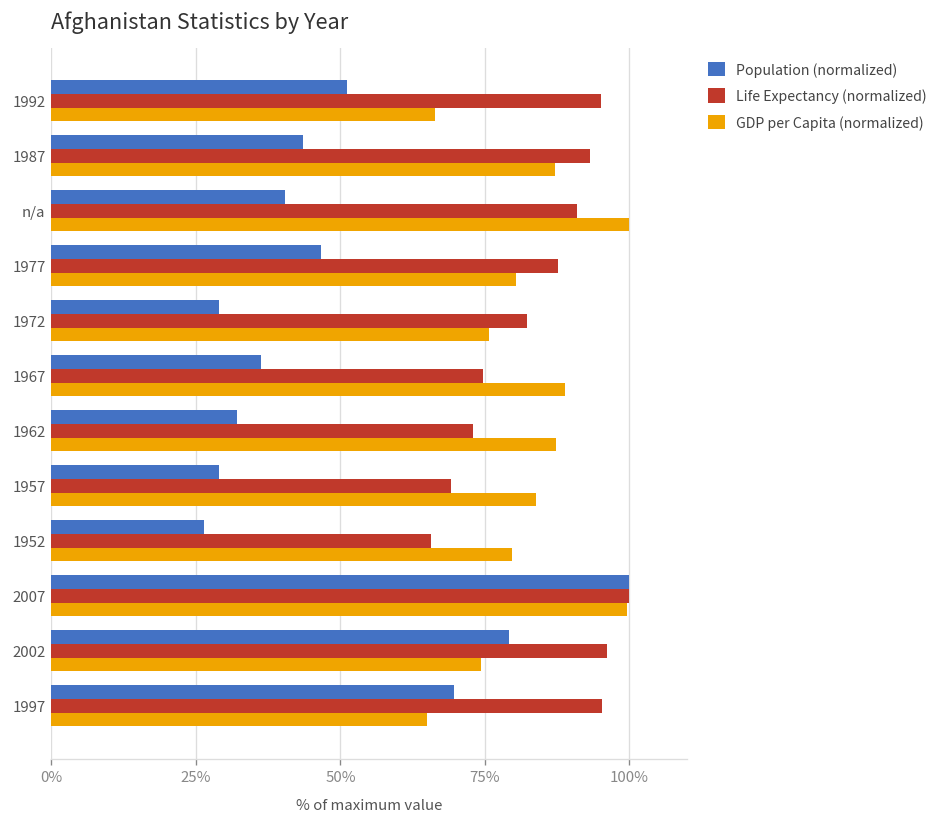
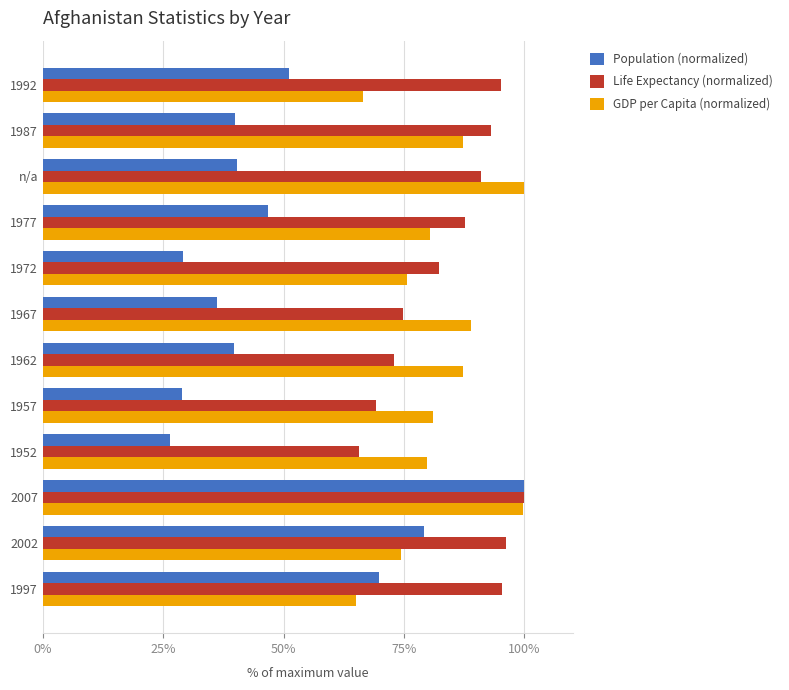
Population (normalized), 1987: 43% -> 40%
Population (normalized), 1962: 32% -> 40%
GDP per Capita (normalized), 1957: 84% -> 81%
